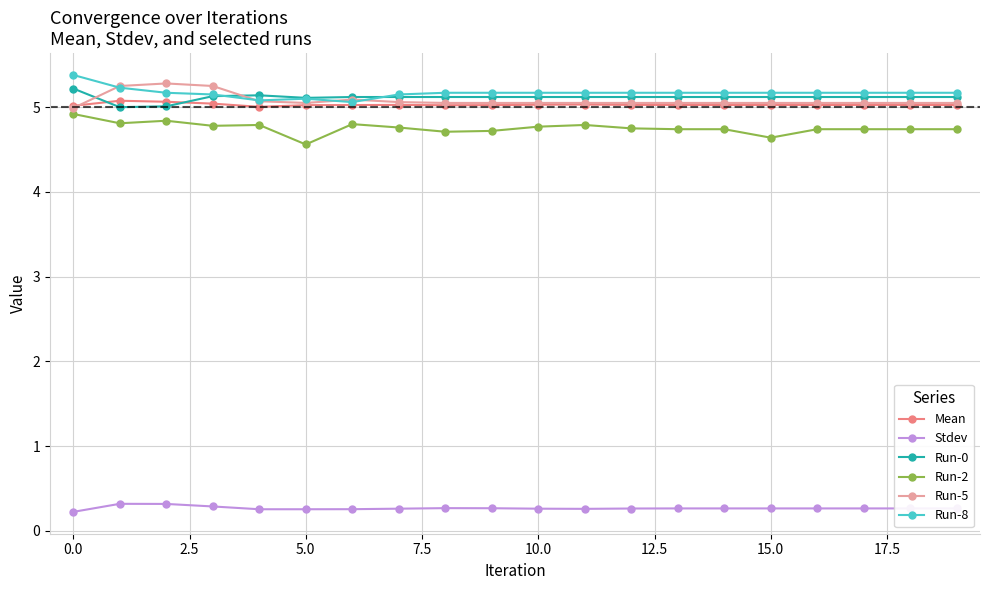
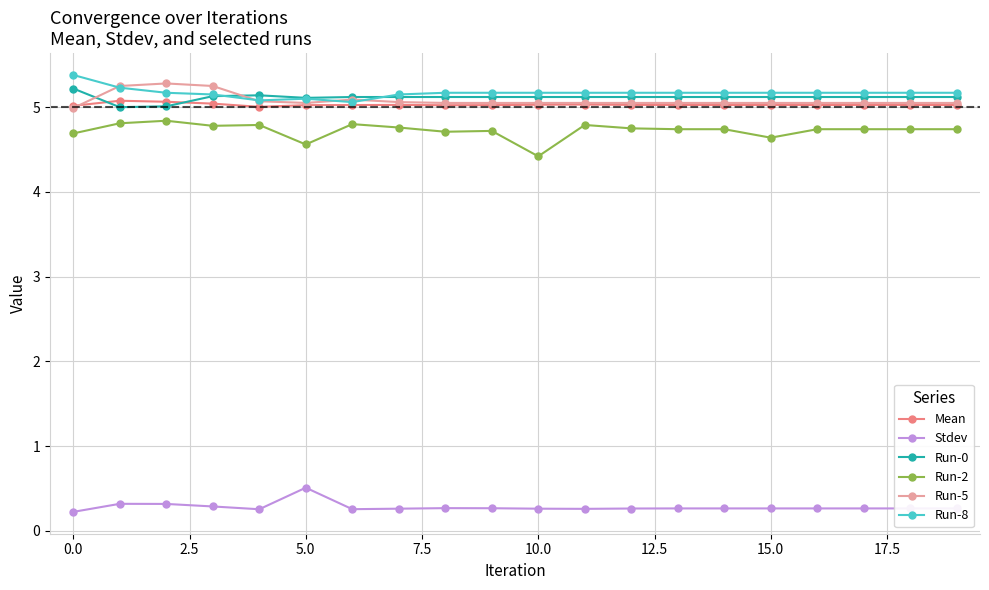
Run-2, 0.0: 4.9 -> 4.7
Stdev, 5.0: 0.3 -> 0.5
Run-2, 10.0: 4.8 -> 4.4
